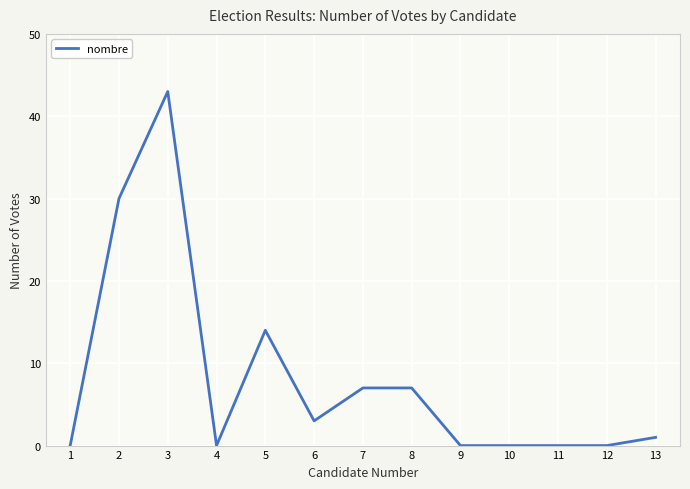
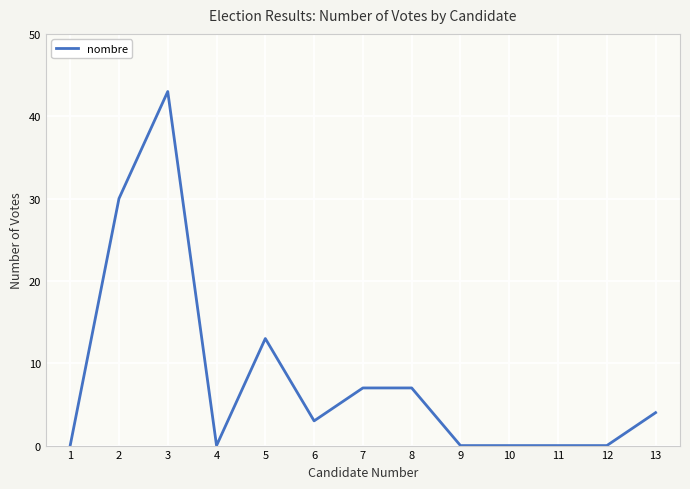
5: 14 -> 13
13: 1 -> 4
